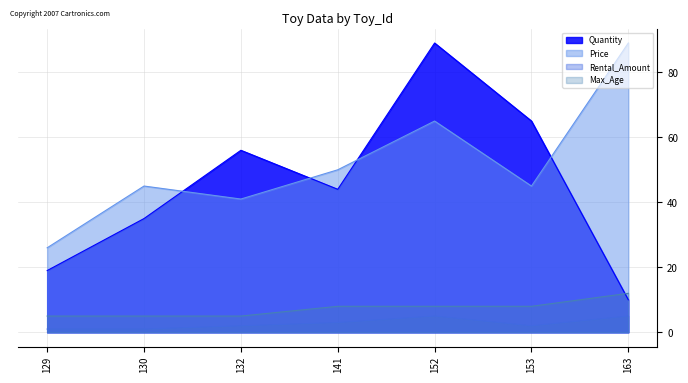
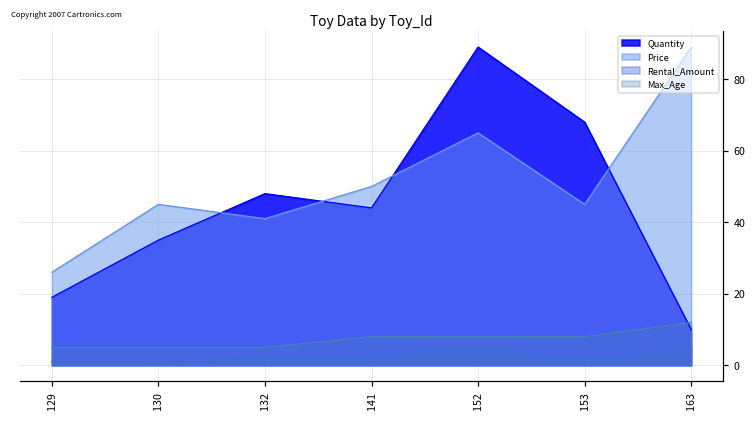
Quantity, 132: 56 -> 48
Quantity, 153: 65 -> 68
